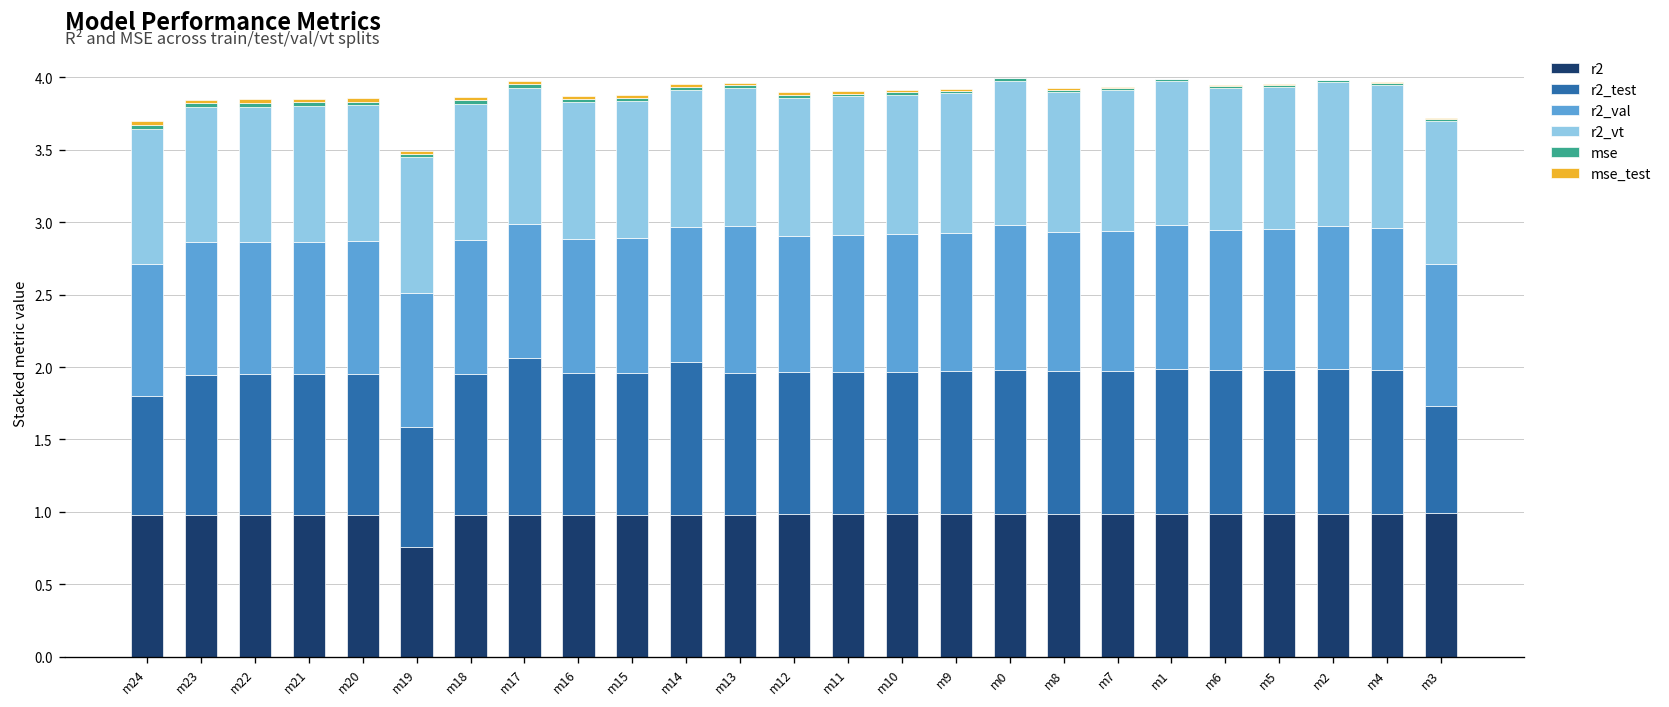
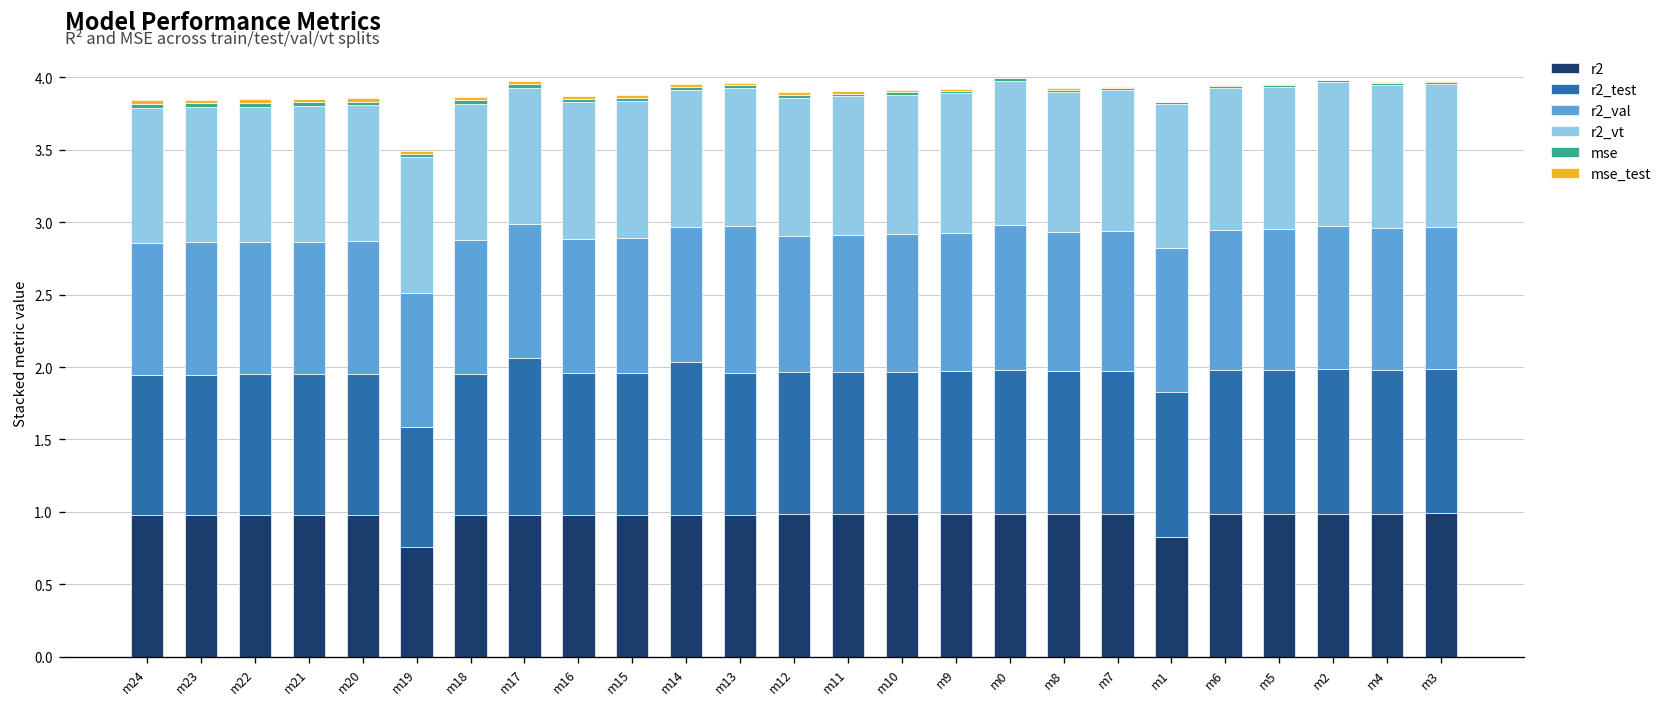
r2_test, m24: 0.82 -> 0.97
r2, m1: 0.99 -> 0.83
r2_test, m3: 0.74 -> 0.99
